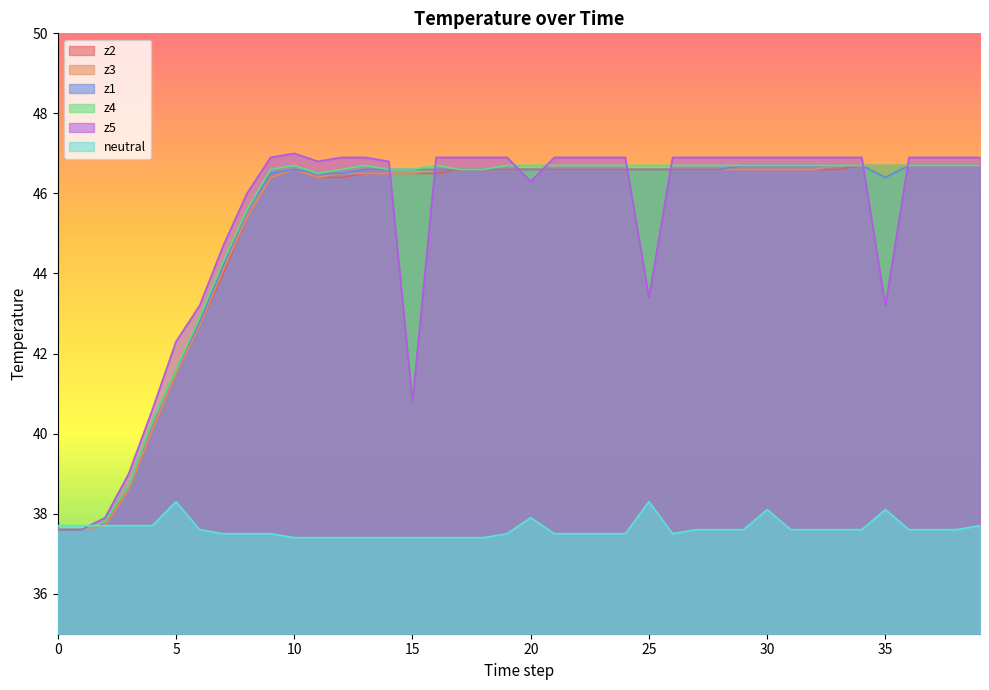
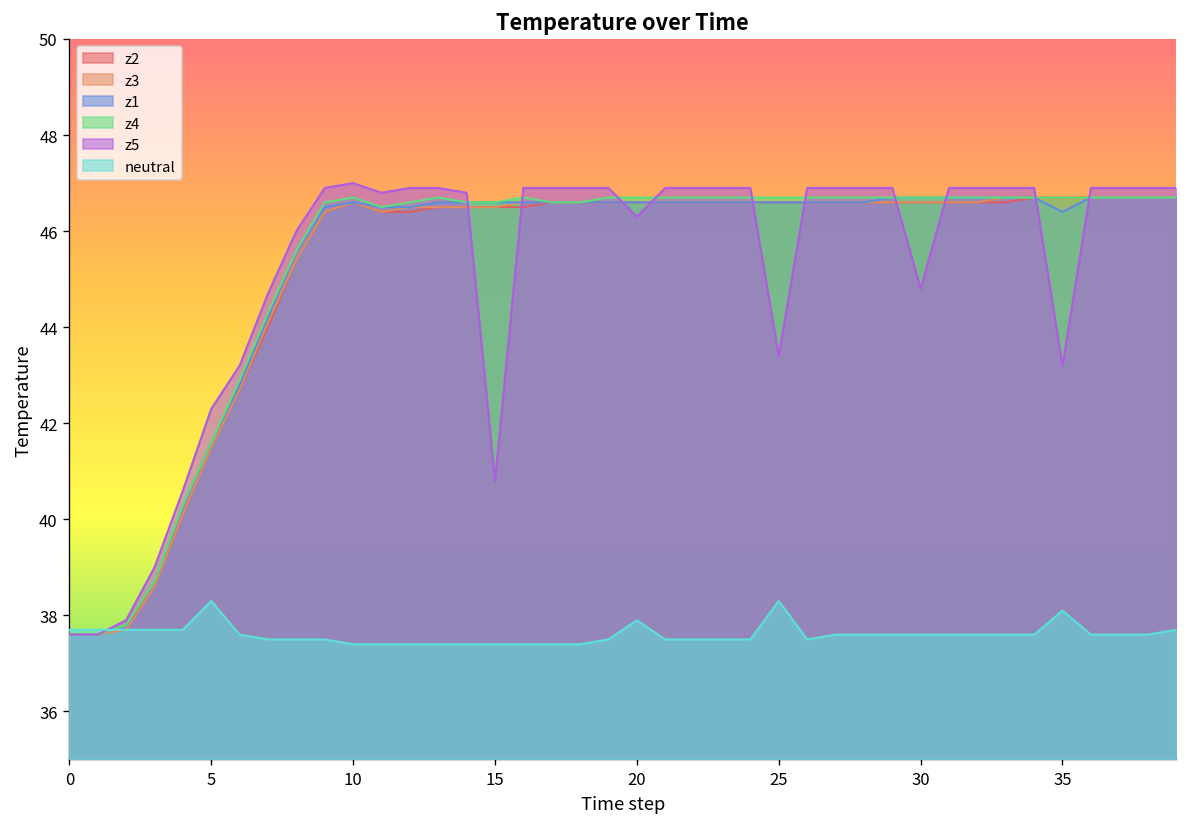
z5, 30: 46.9 -> 44.8
neutral, 30: 38.1 -> 37.6
